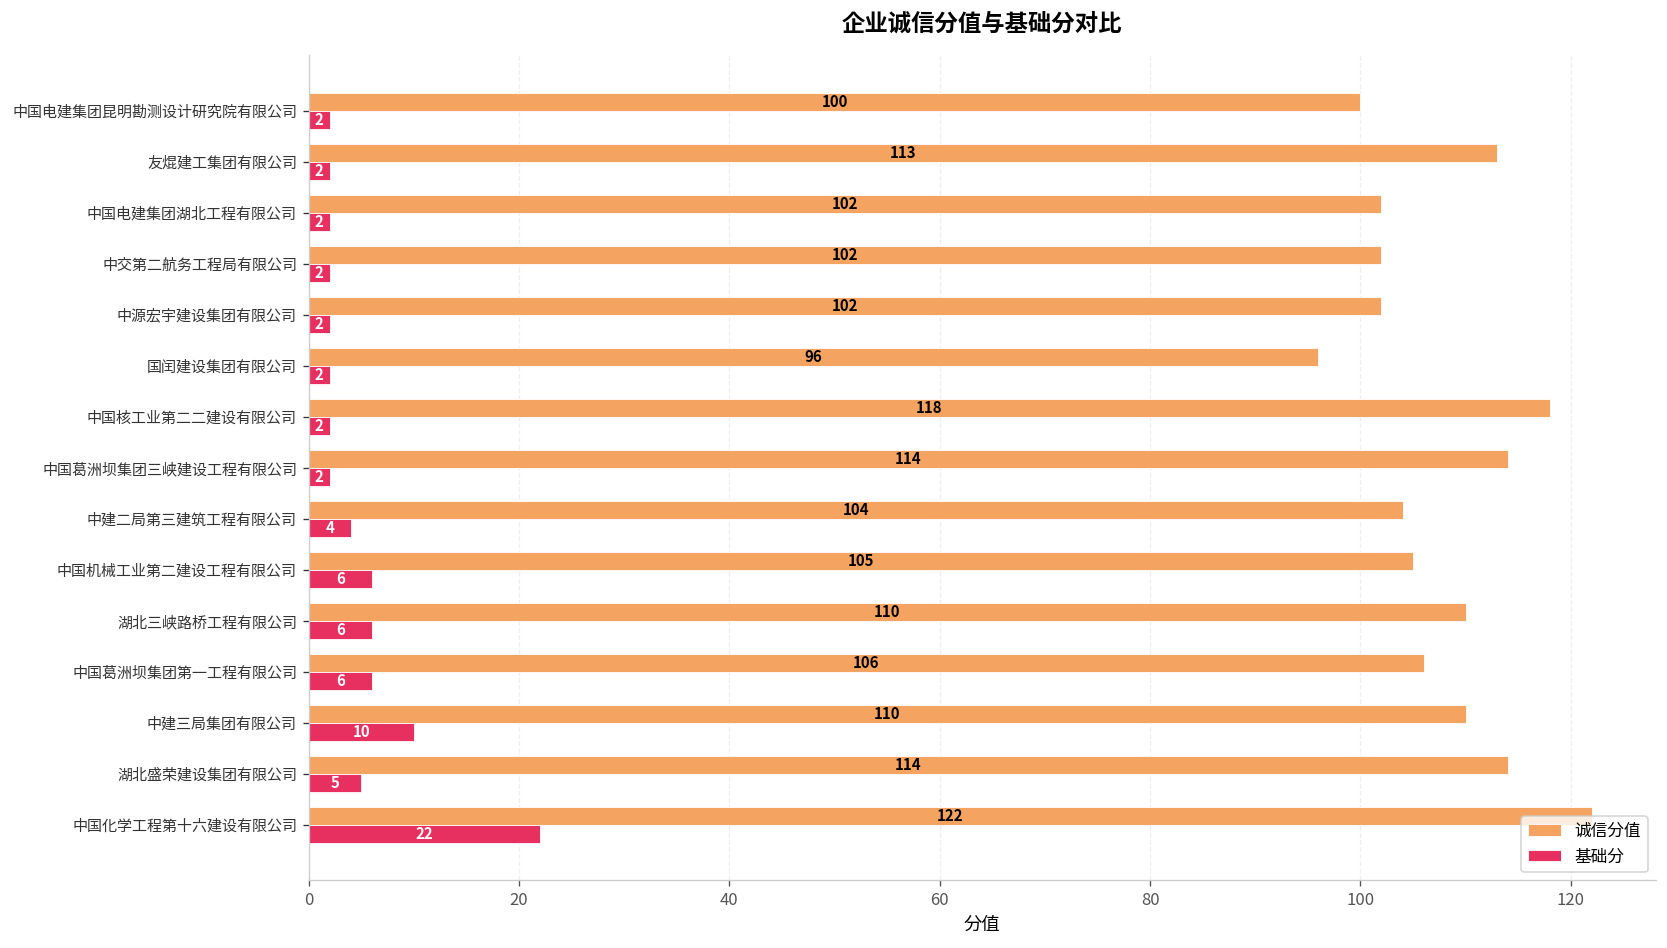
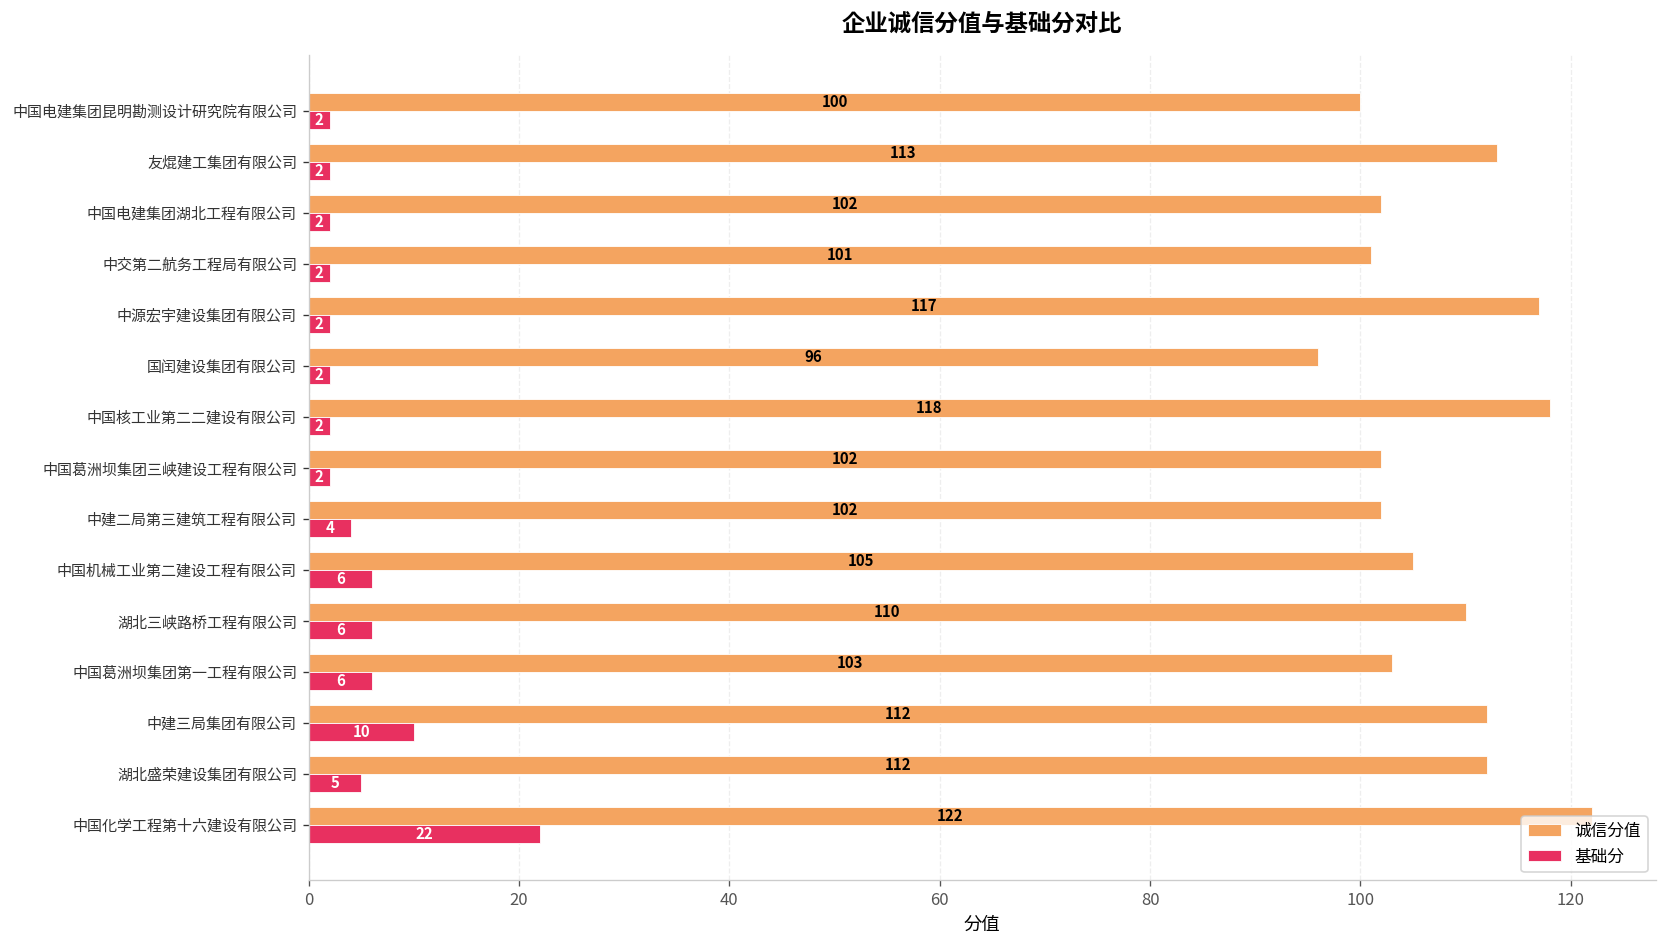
诚信分值, 中交第二航务工程局有限公司: 102 -> 101
诚信分值, 中源宏宇建设集团有限公司: 102 -> 117
诚信分值, 中国葛洲坝集团三峡建设工程有限公司: 114 -> 102
诚信分值, 中建二局第三建筑工程有限公司: 104 -> 102
诚信分值, 中国葛洲坝集团第一工程有限公司: 106 -> 103
诚信分值, 中建三局集团有限公司: 110 -> 112
诚信分值, 湖北盛荣建设集团有限公司: 114 -> 112
